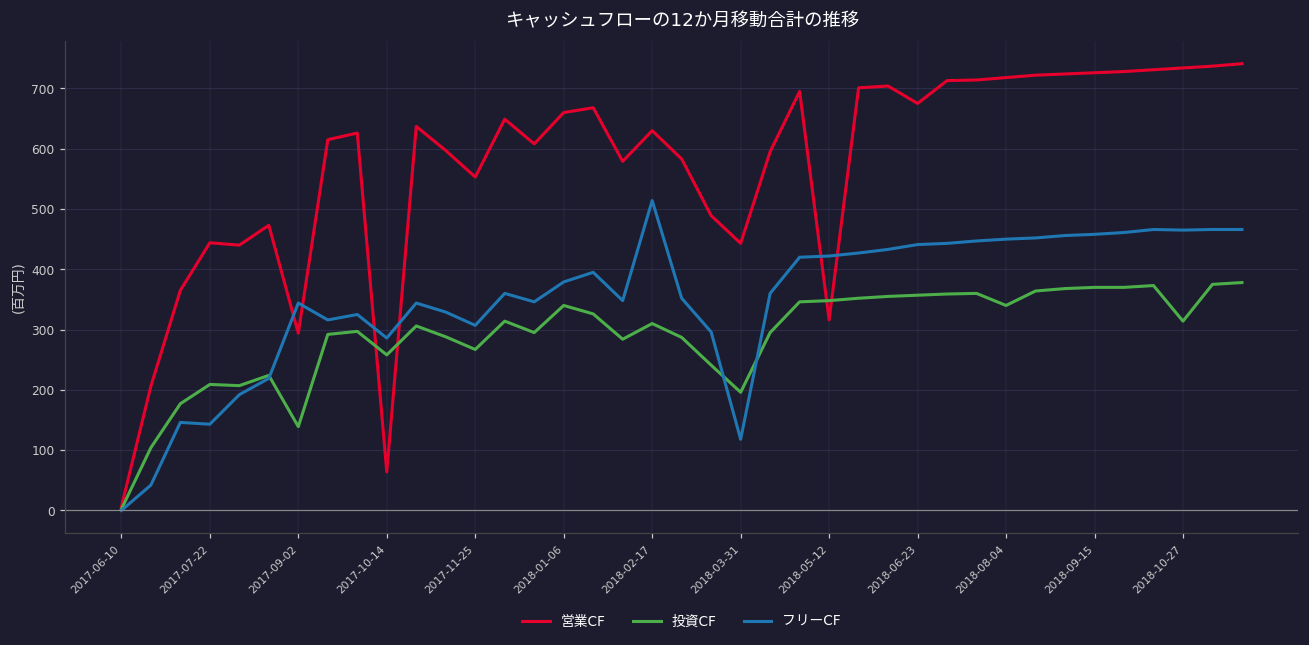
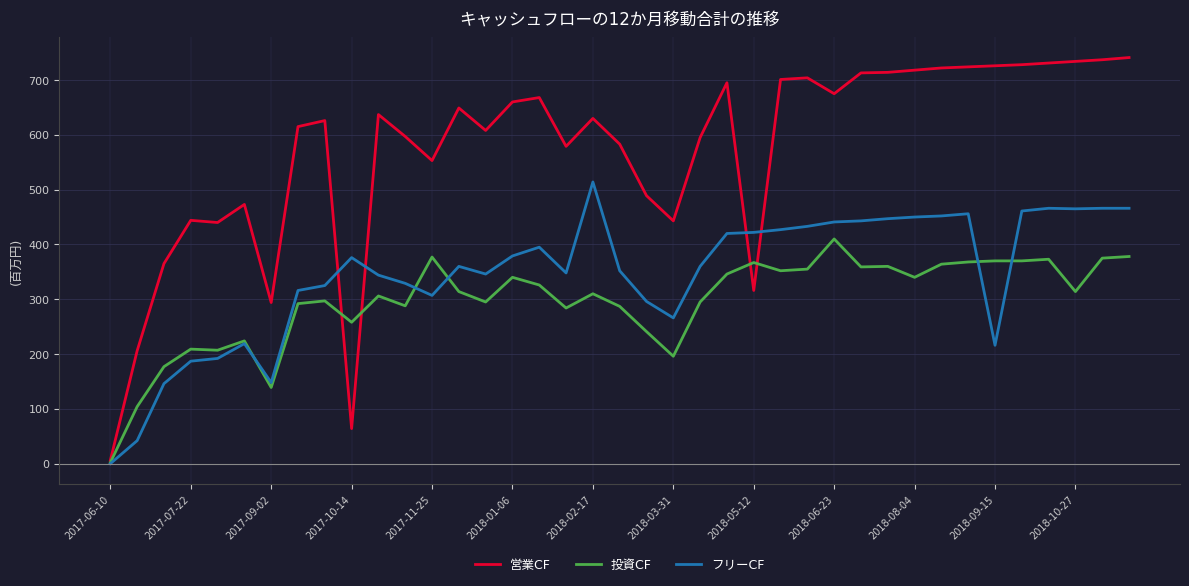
フリーCF, 2017-07-22: 140 -> 190
フリーCF, 2017-09-02: 340 -> 150
フリーCF, 2017-10-14: 290 -> 380
投資CF, 2017-11-25: 270 -> 380
フリーCF, 2018-03-31: 120 -> 270
投資CF, 2018-05-12: 350 -> 370
投資CF, 2018-06-23: 360 -> 410
フリーCF, 2018-09-15: 460 -> 220
